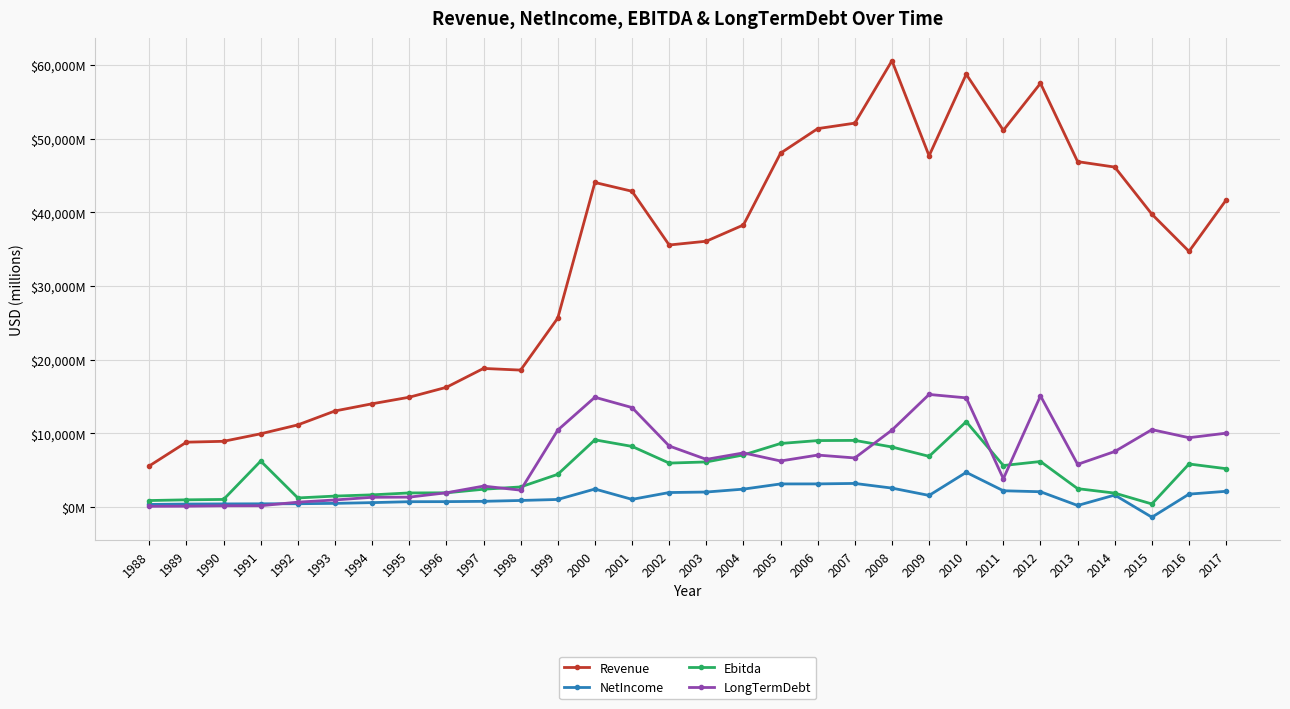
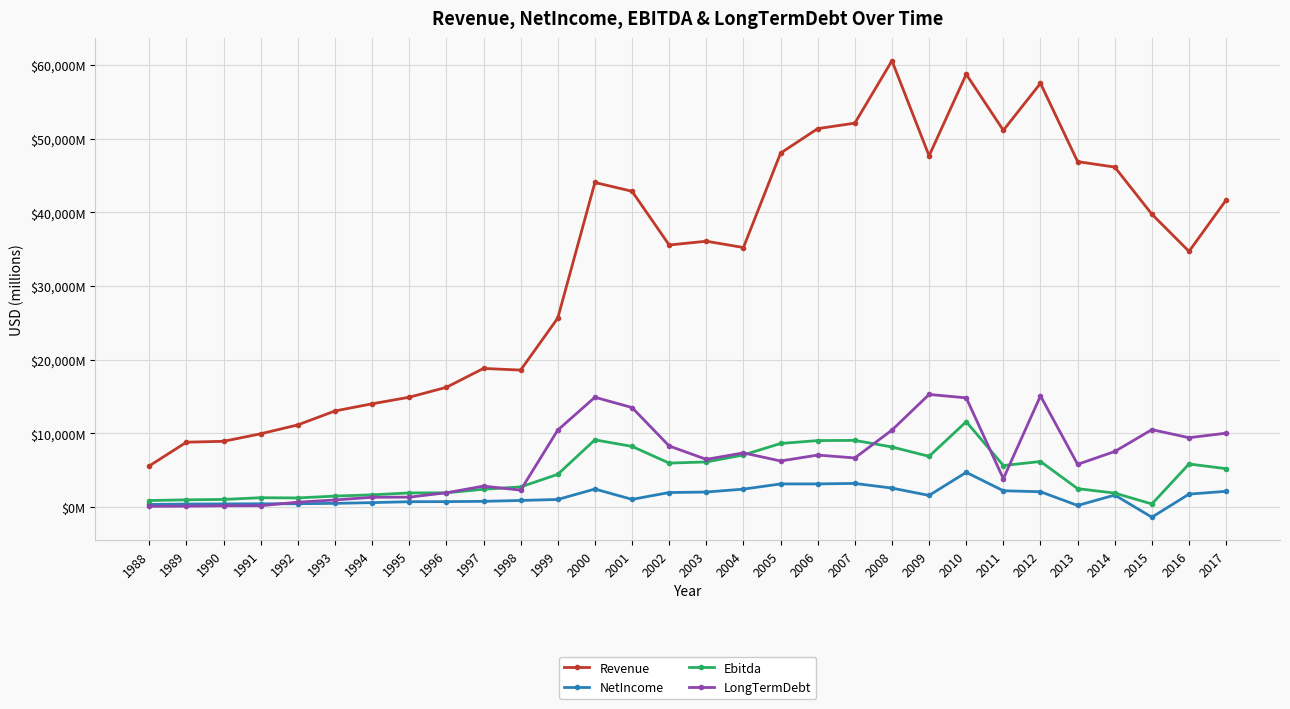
Ebitda, 1991: $6,000,000,000 -> $1,000,000,000
Revenue, 2004: $38,000,000,000 -> $35,000,000,000
